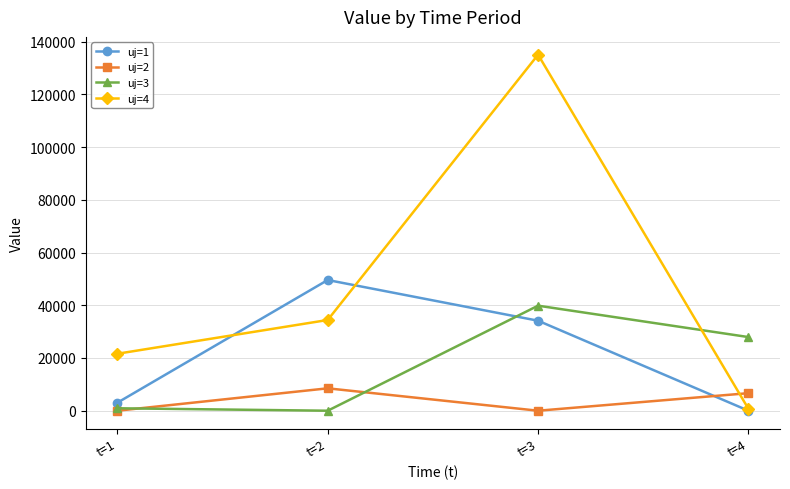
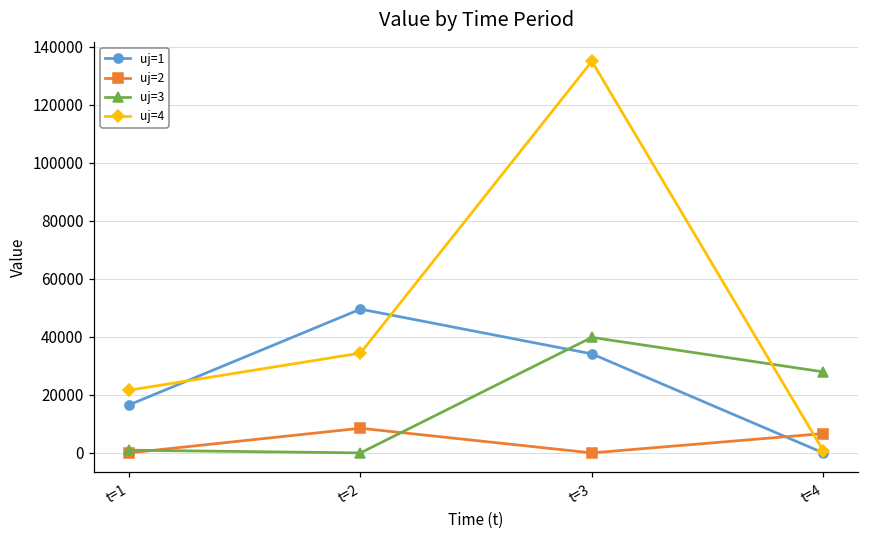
uj=1, t=1: 3000 -> 17000
